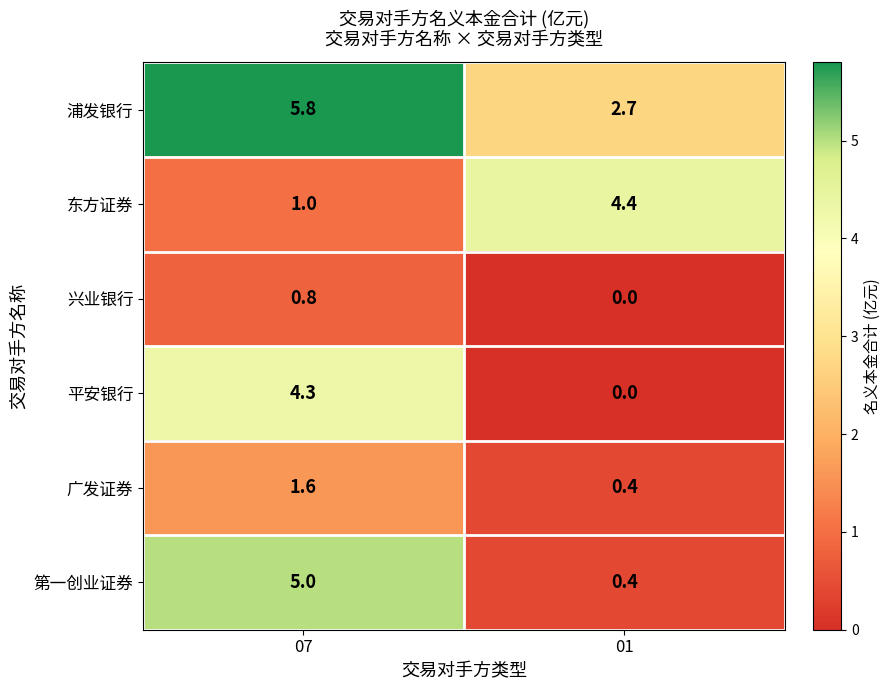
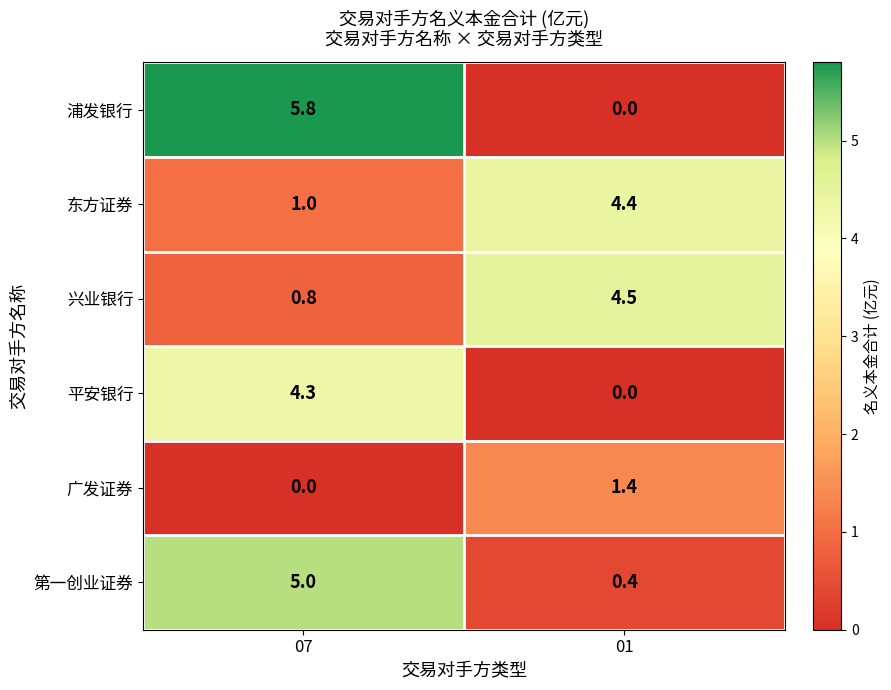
浦发银行, 01: 2.7 -> 0.0
兴业银行, 01: 0.0 -> 4.5
广发证券, 07: 1.6 -> 0.0
广发证券, 01: 0.4 -> 1.4
